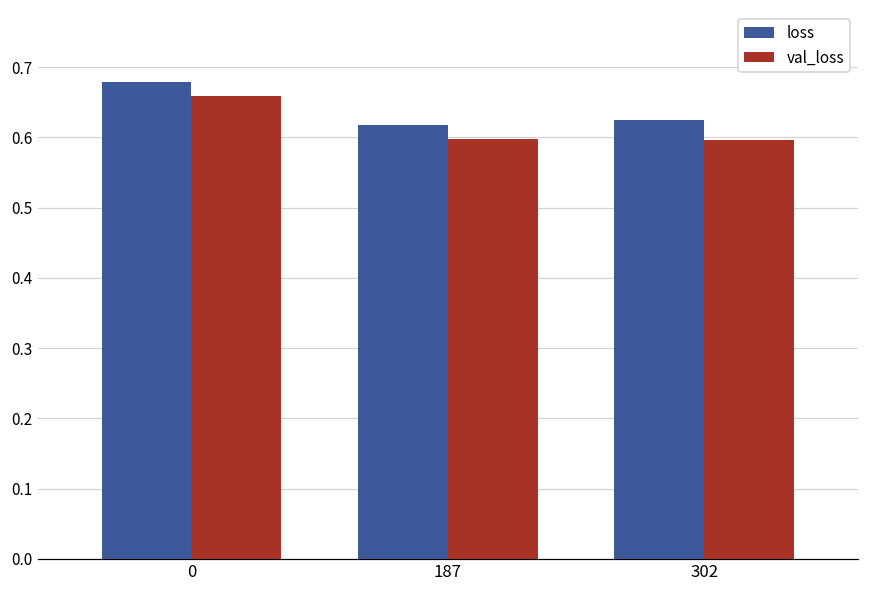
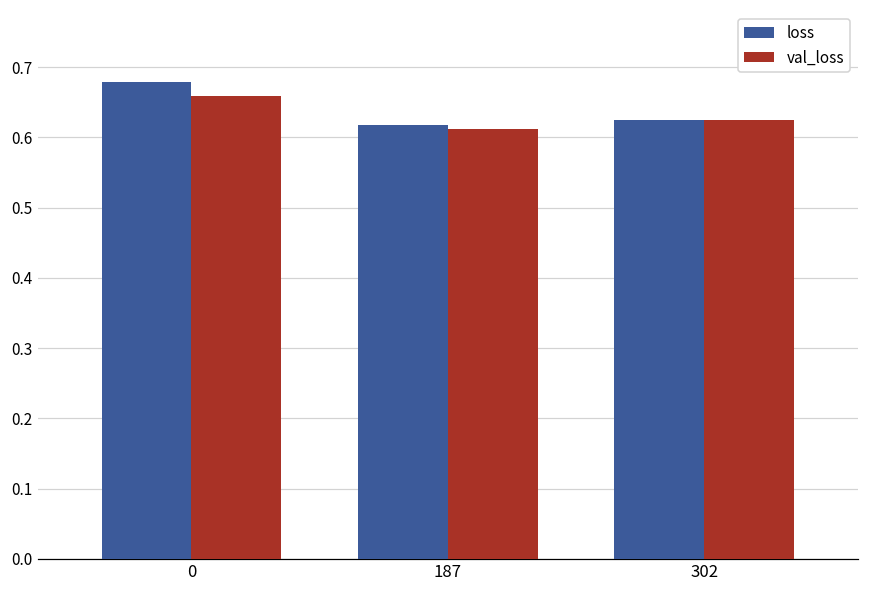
val_loss, 187: 0.60 -> 0.61
val_loss, 302: 0.60 -> 0.62
